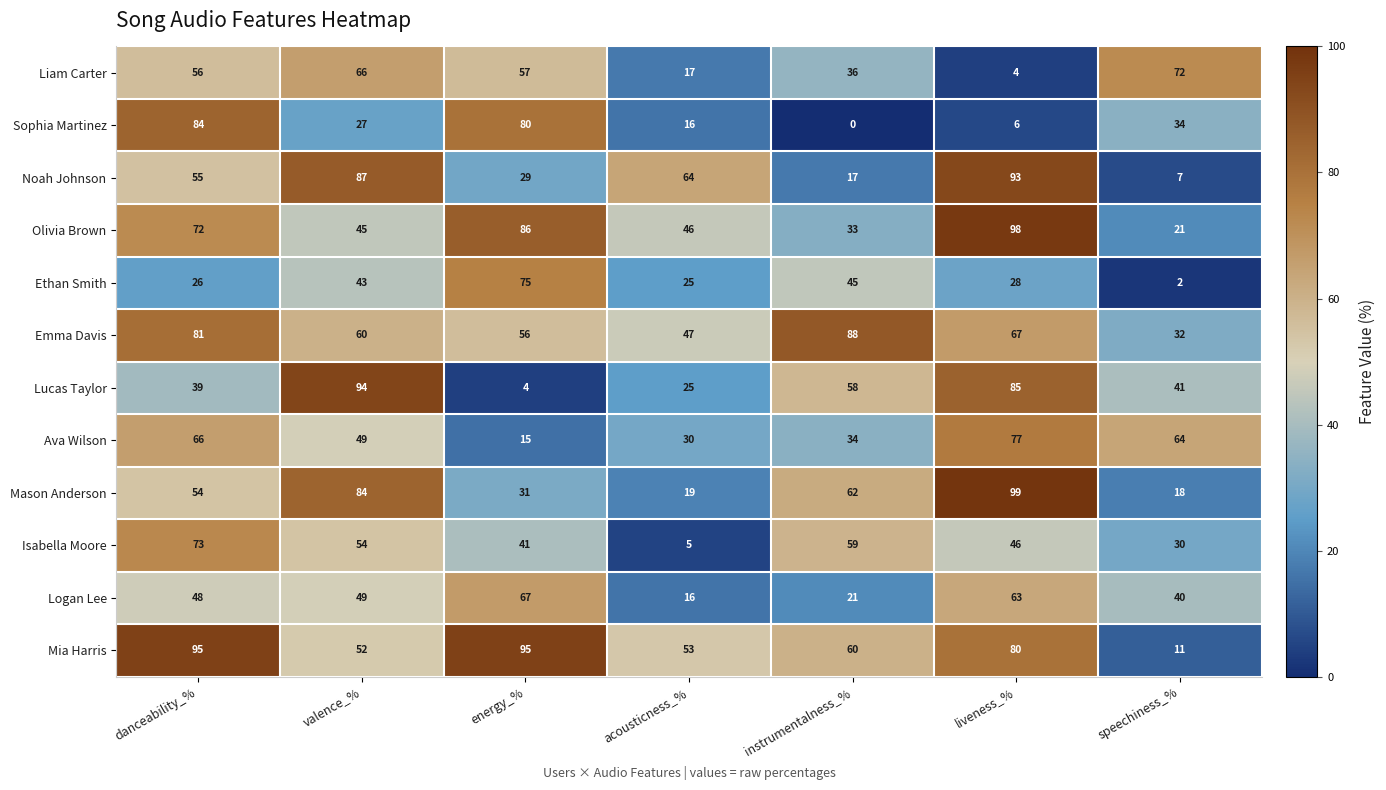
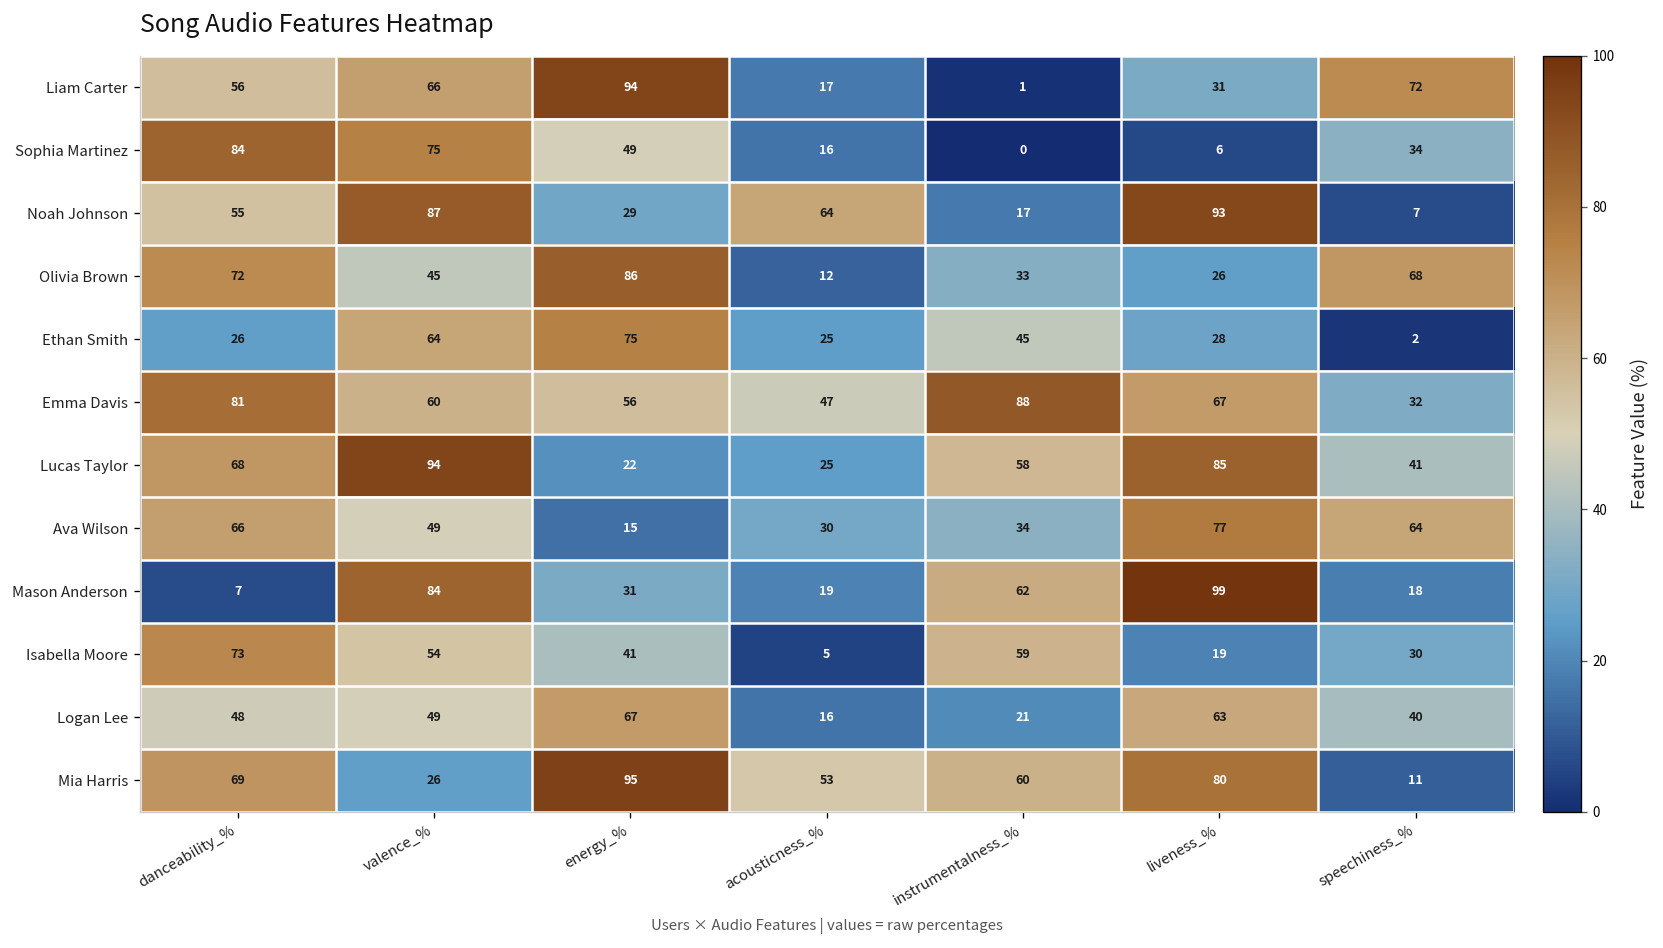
Liam Carter, energy_%: 57 -> 94
Liam Carter, instrumentalness_%: 36 -> 1
Liam Carter, liveness_%: 4 -> 31
Sophia Martinez, valence_%: 27 -> 75
Sophia Martinez, energy_%: 80 -> 49
Olivia Brown, acousticness_%: 46 -> 12
Olivia Brown, liveness_%: 98 -> 26
Olivia Brown, speechiness_%: 21 -> 68
Ethan Smith, valence_%: 43 -> 64
Lucas Taylor, danceability_%: 39 -> 68
Lucas Taylor, energy_%: 4 -> 22
Mason Anderson, danceability_%: 54 -> 7
Isabella Moore, liveness_%: 46 -> 19
Mia Harris, danceability_%: 95 -> 69
Mia Harris, valence_%: 52 -> 26
